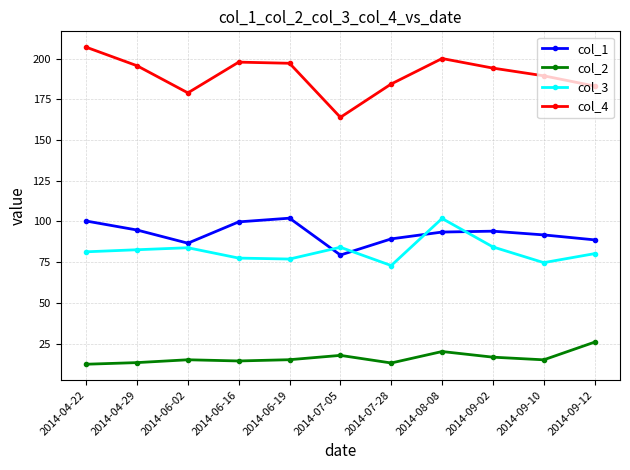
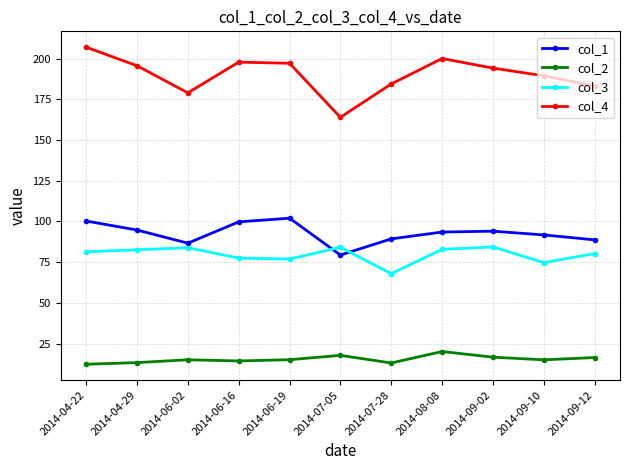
col_3, 2014-07-28: 73 -> 68
col_3, 2014-08-08: 102 -> 83
col_2, 2014-09-12: 26 -> 16
